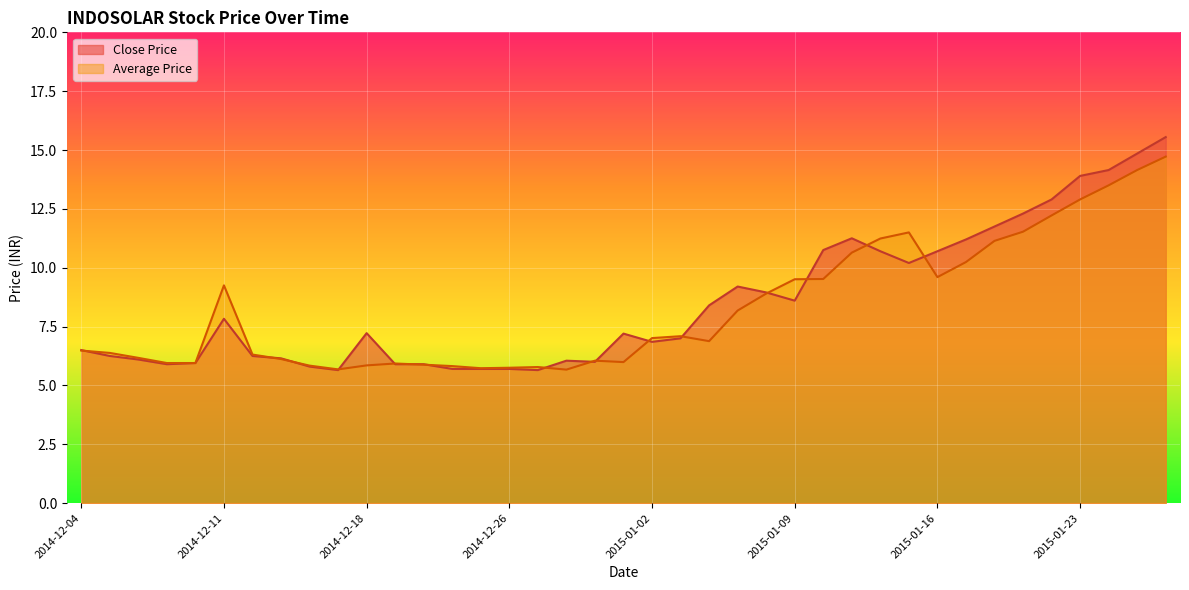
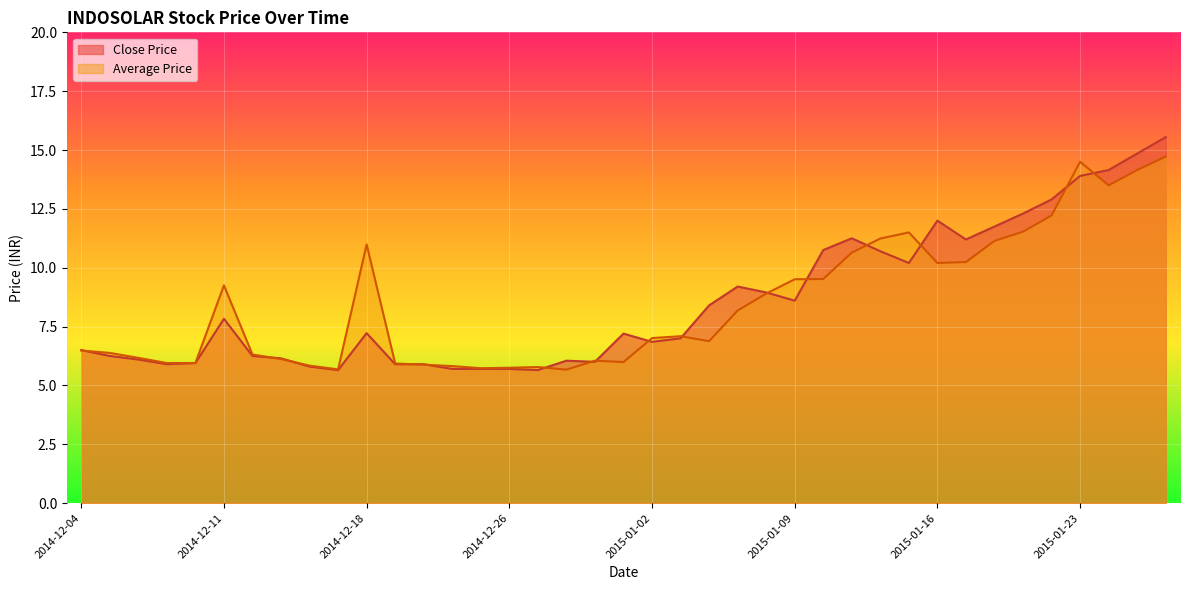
Average Price, 2014-12-18: 5.9 -> 11.0
Close Price, 2015-01-16: 10.7 -> 12.0
Average Price, 2015-01-16: 9.6 -> 10.2
Average Price, 2015-01-23: 12.9 -> 14.5
